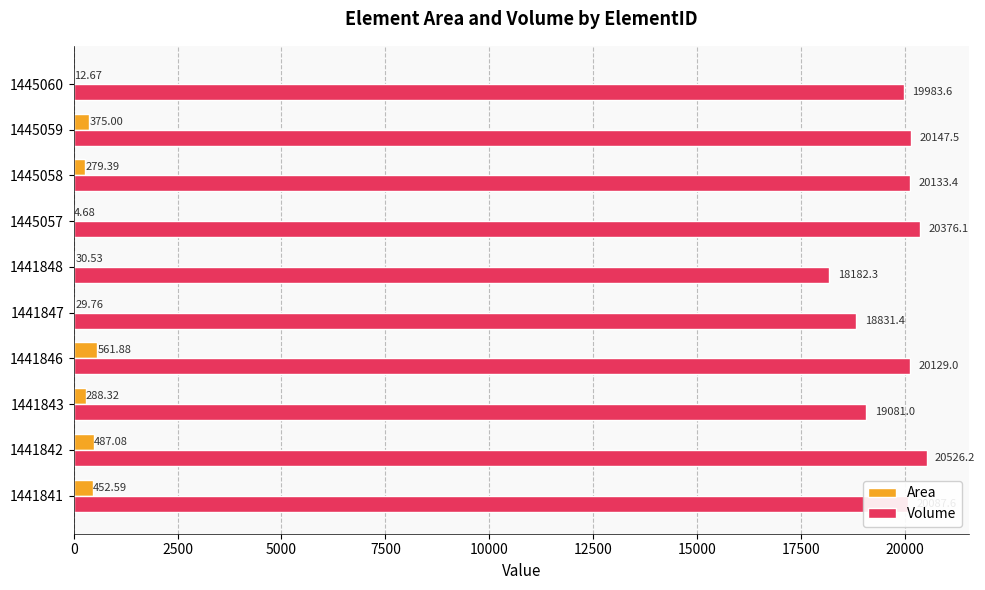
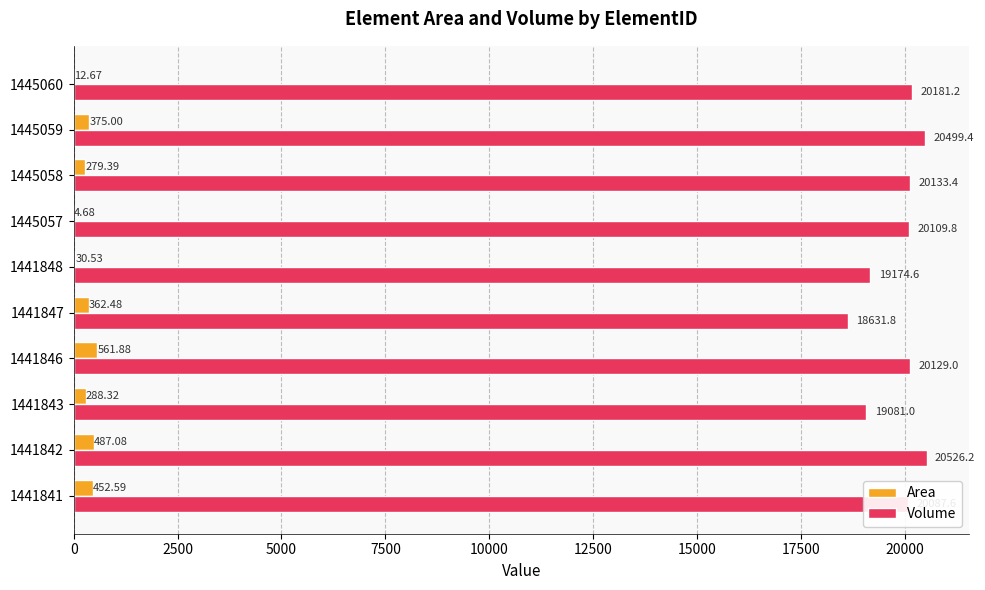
Volume, 1445060: 19983.6 -> 20181.2
Volume, 1445059: 20147.5 -> 20499.4
Volume, 1445057: 20376.1 -> 20109.8
Volume, 1441848: 18182.3 -> 19174.6
Area, 1441847: 29.76 -> 362.48
Volume, 1441847: 18831.4 -> 18631.8
